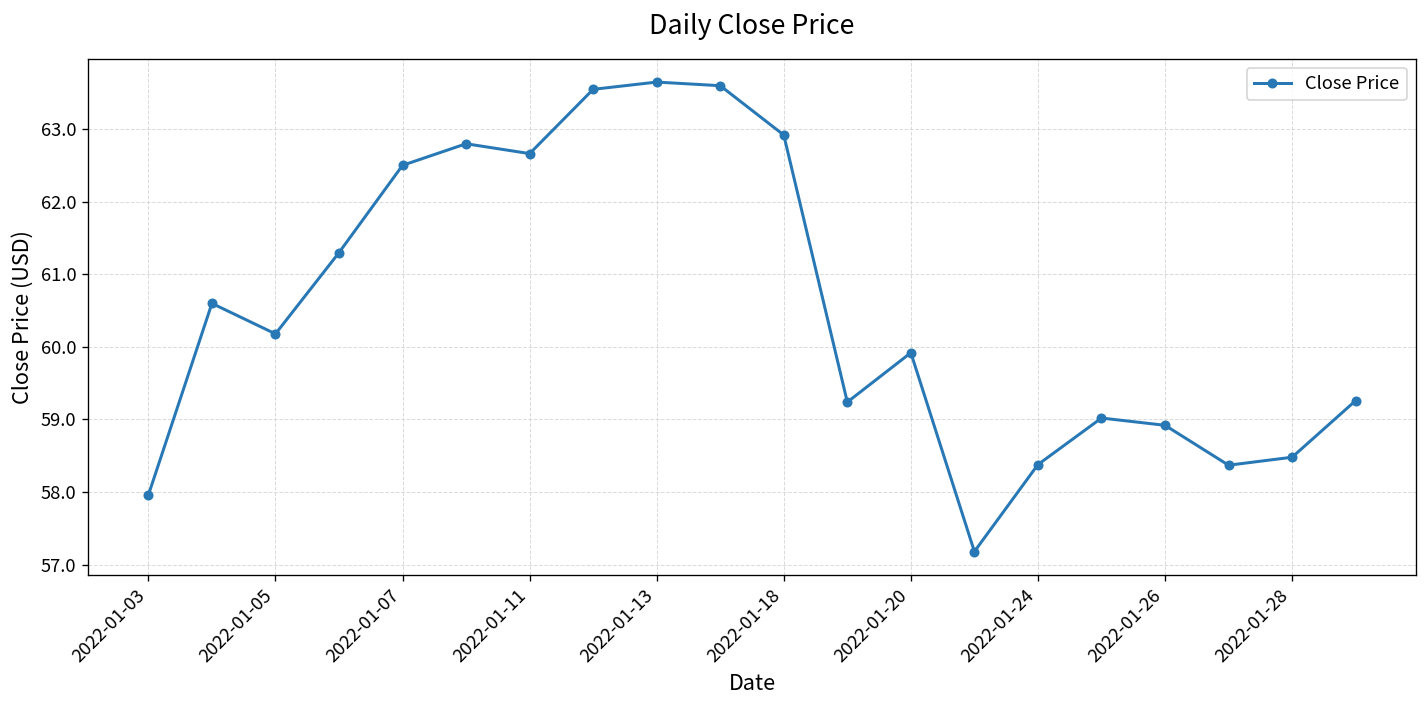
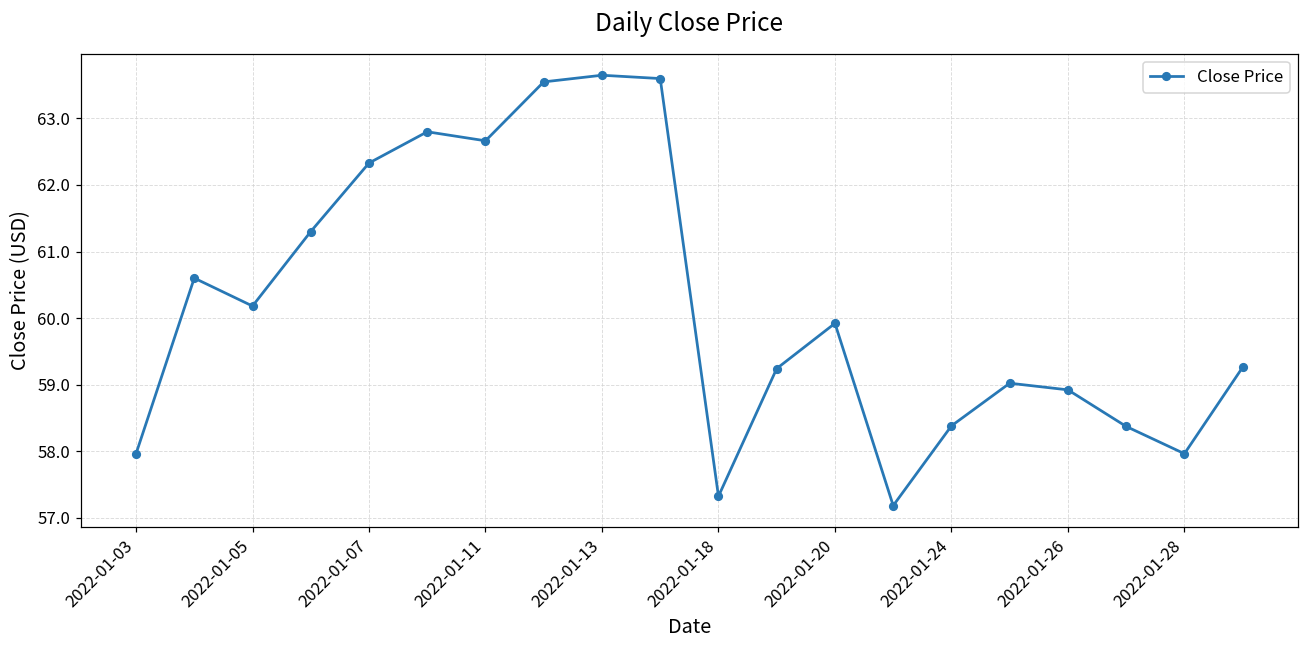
2022-01-07: 62.5 -> 62.3
2022-01-18: 62.9 -> 57.3
2022-01-28: 58.5 -> 58.0
